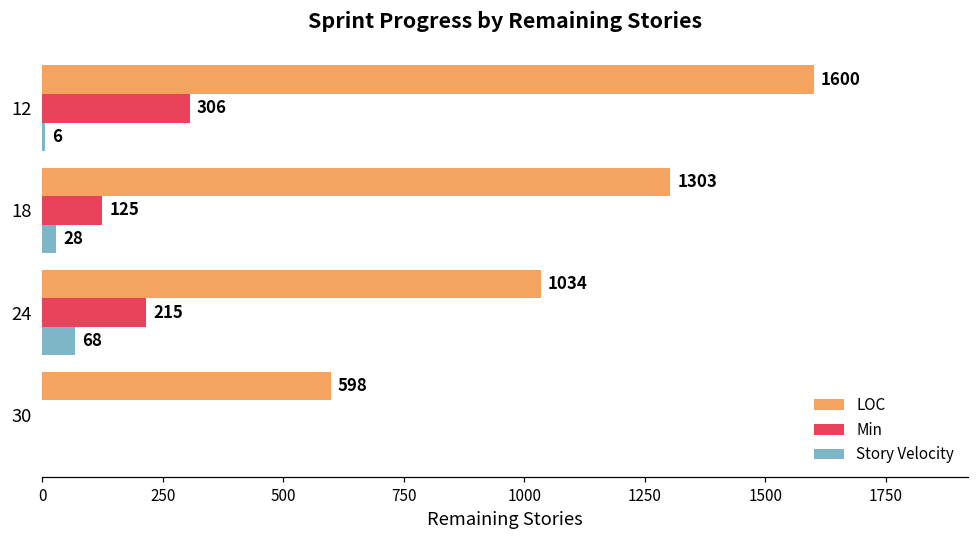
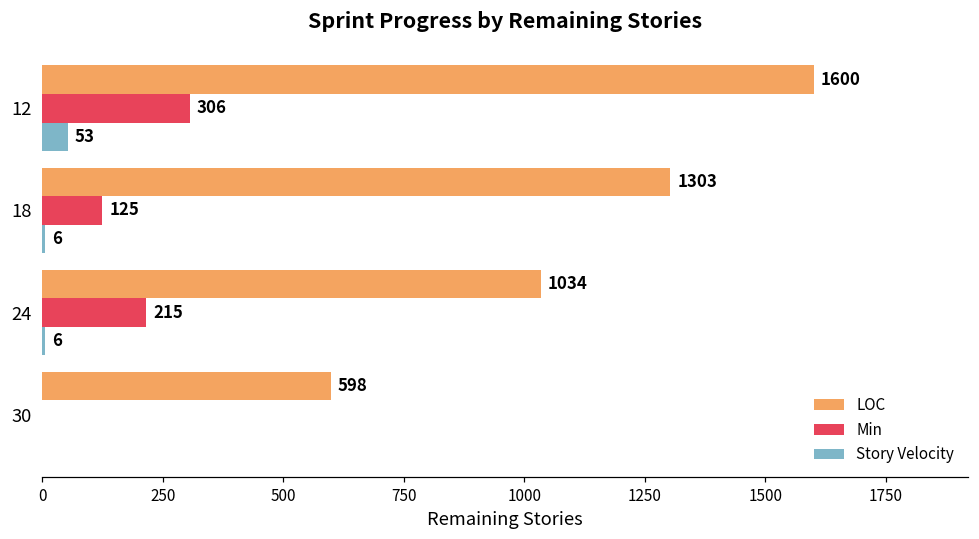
Story Velocity, 12: 6 -> 53
Story Velocity, 18: 28 -> 6
Story Velocity, 24: 68 -> 6
